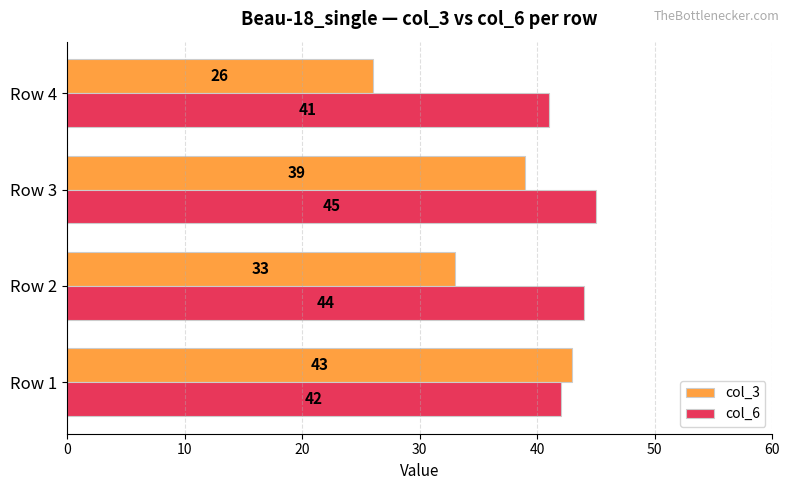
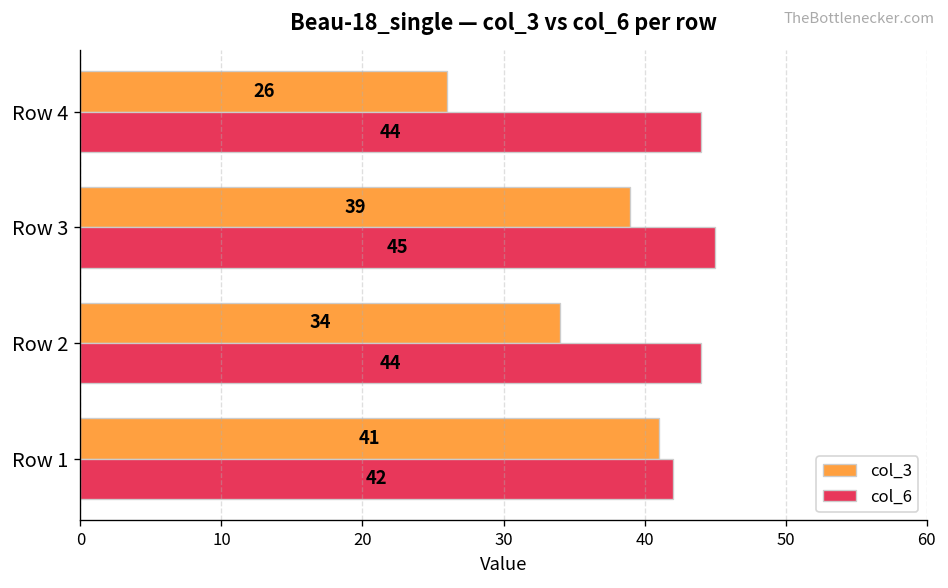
col_6, Row 4: 41 -> 44
col_3, Row 2: 33 -> 34
col_3, Row 1: 43 -> 41
